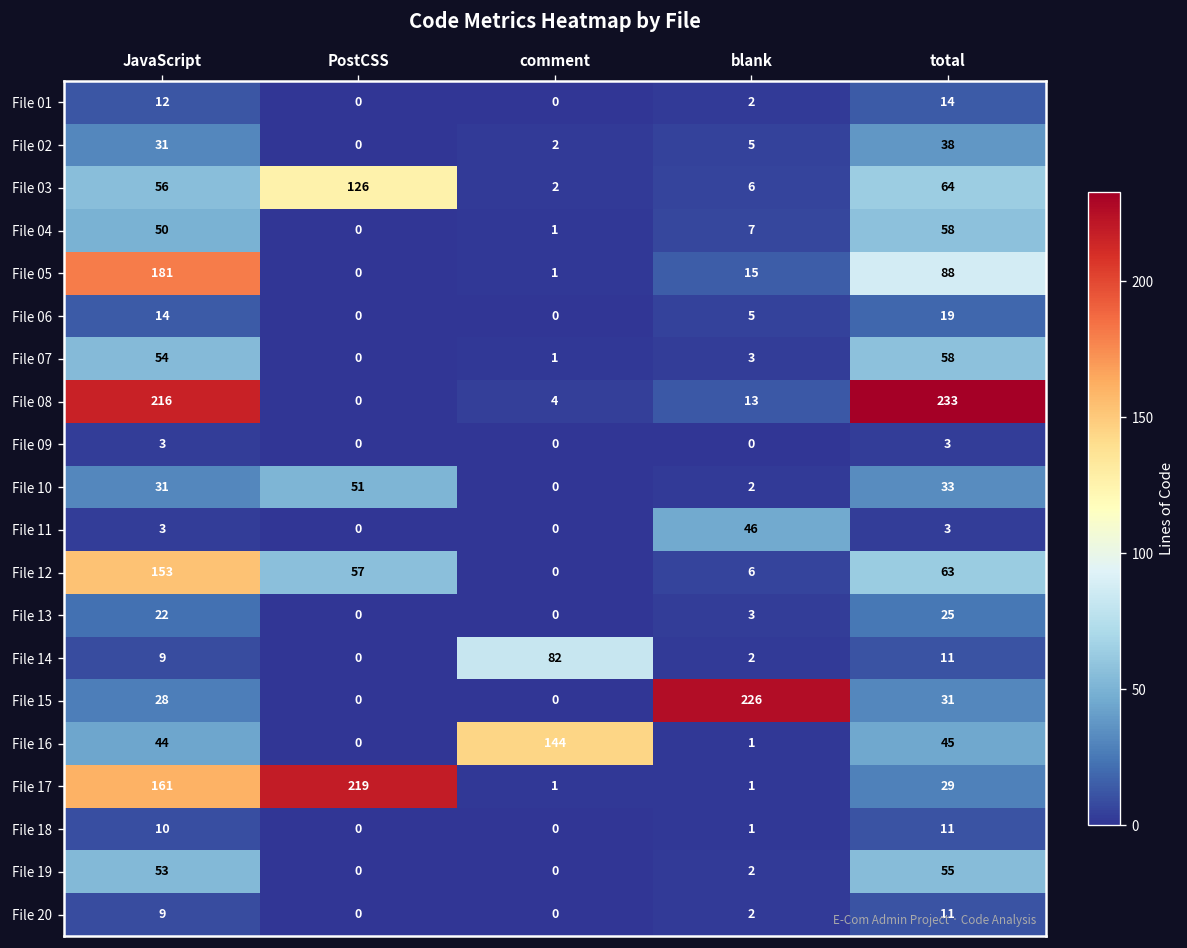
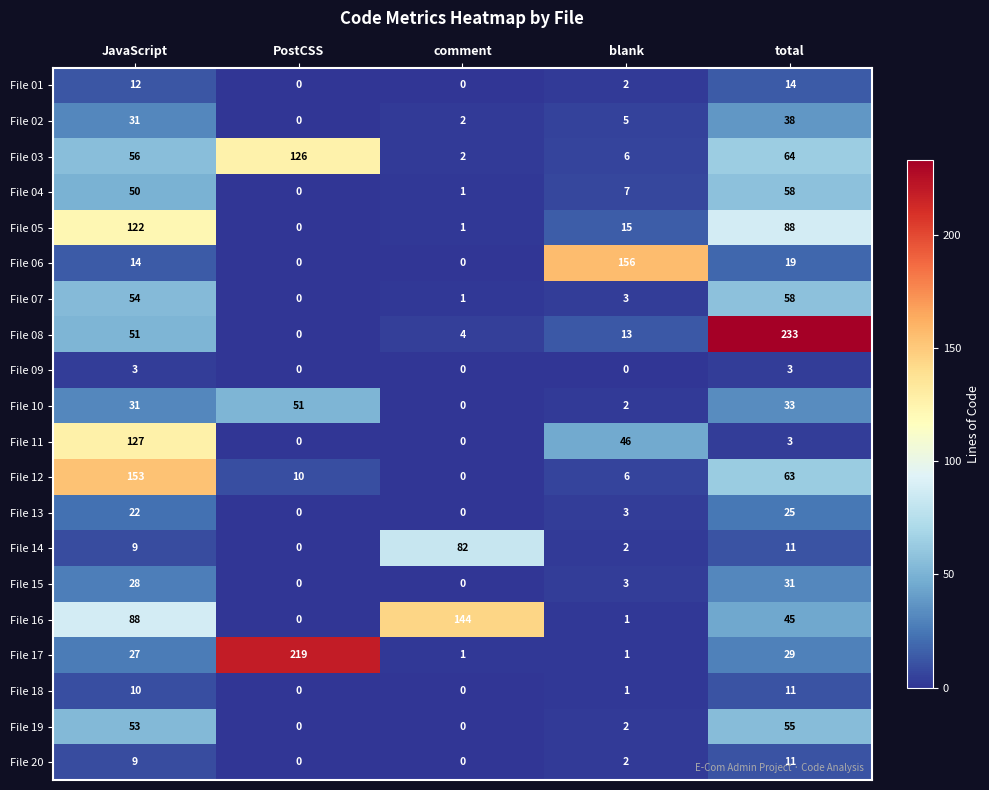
File 05, JavaScript: 181 -> 122
File 06, blank: 5 -> 156
File 08, JavaScript: 216 -> 51
File 11, JavaScript: 3 -> 127
File 12, PostCSS: 57 -> 10
File 15, blank: 226 -> 3
File 16, JavaScript: 44 -> 88
File 17, JavaScript: 161 -> 27
